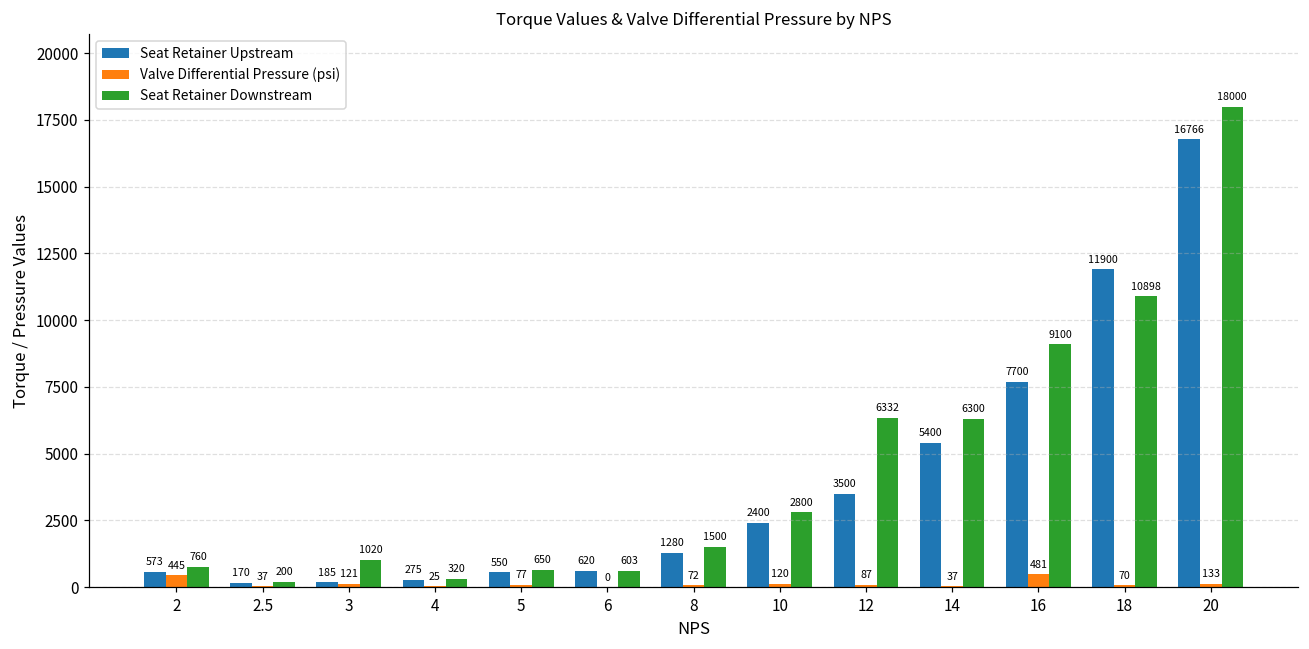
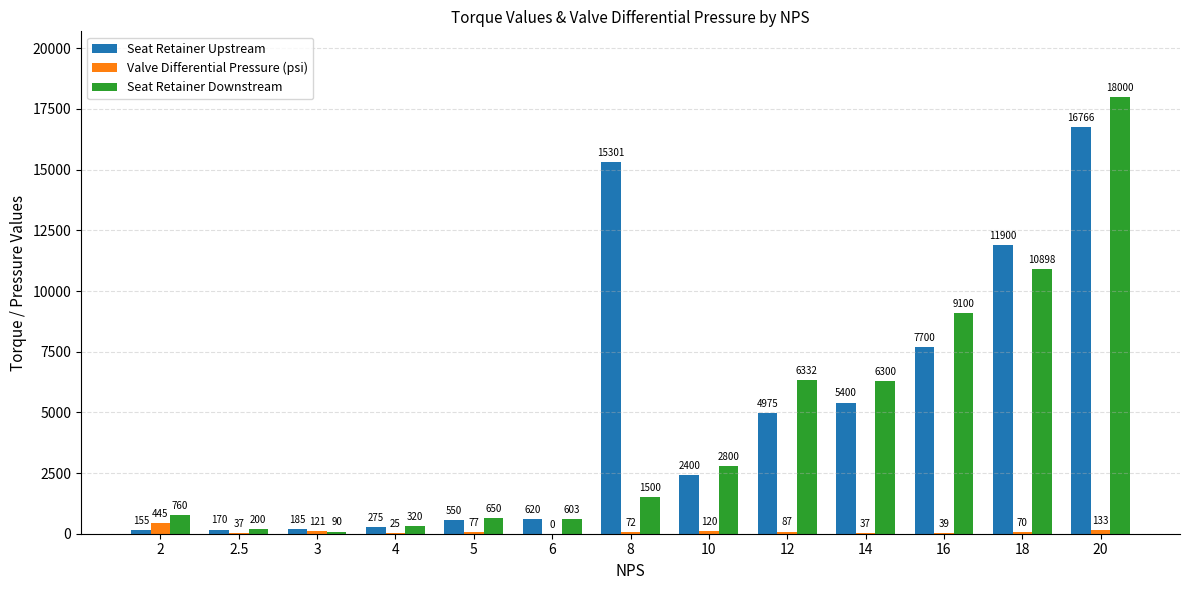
Seat Retainer Upstream, 2: 573 -> 155
Seat Retainer Downstream, 3: 1020 -> 90
Seat Retainer Upstream, 8: 1280 -> 15301
Seat Retainer Upstream, 12: 3500 -> 4975
Valve Differential Pressure (psi), 16: 481 -> 39
